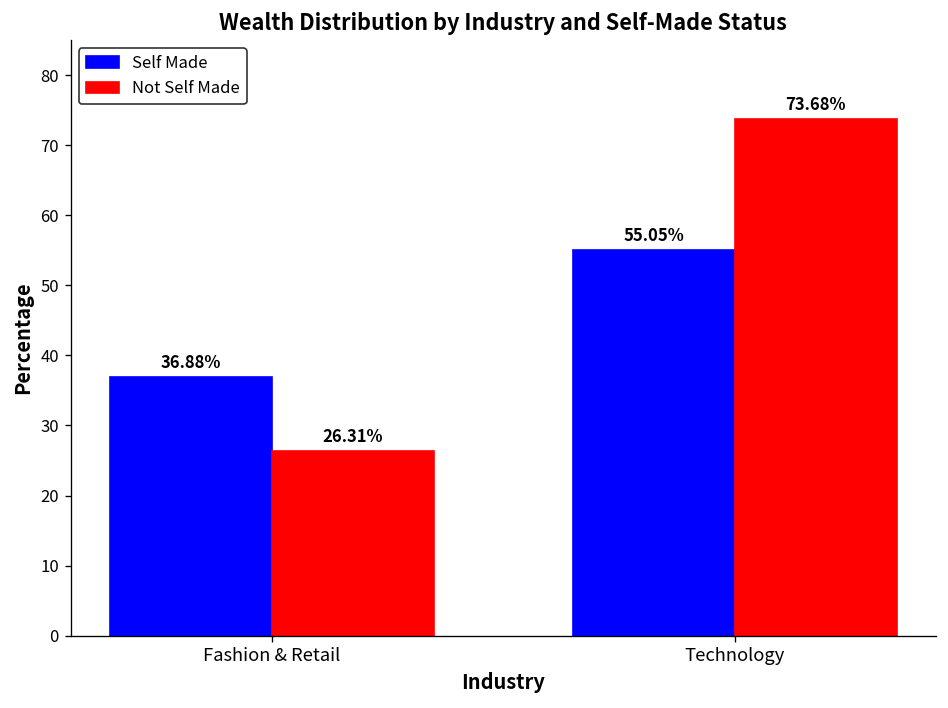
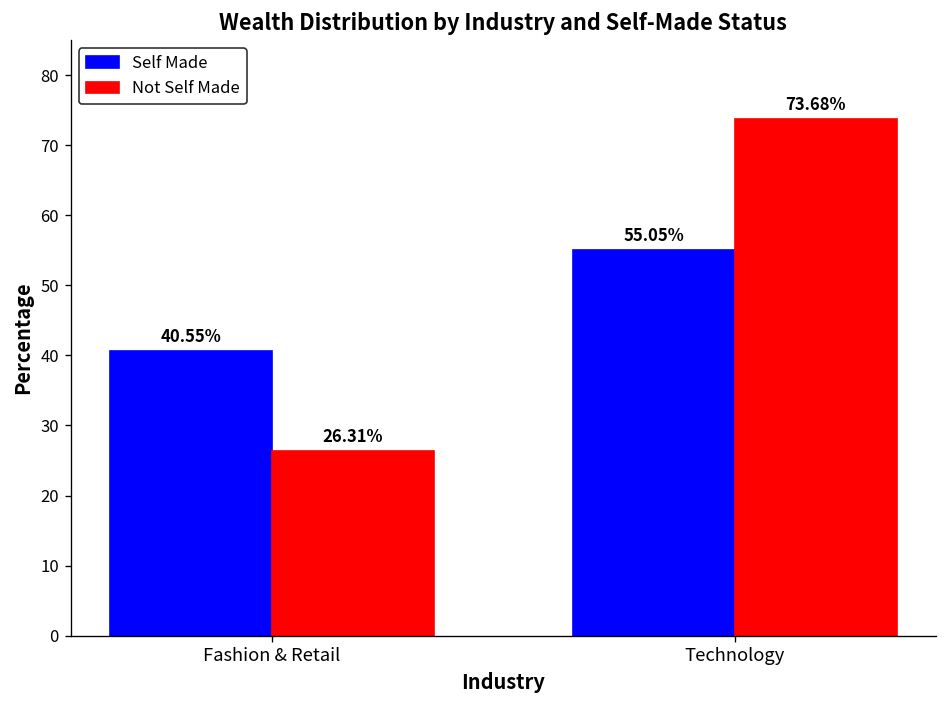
Self Made, Fashion & Retail: 36.88% -> 40.55%
